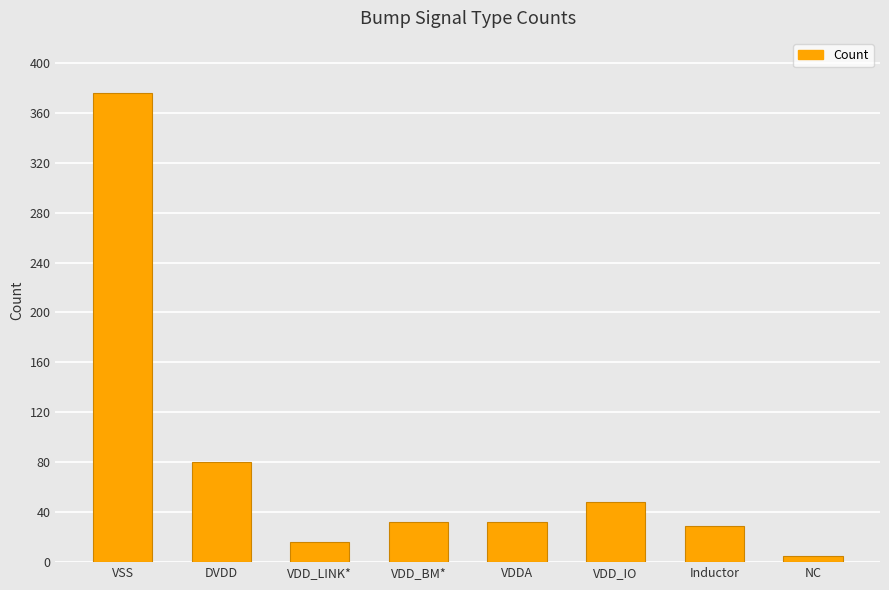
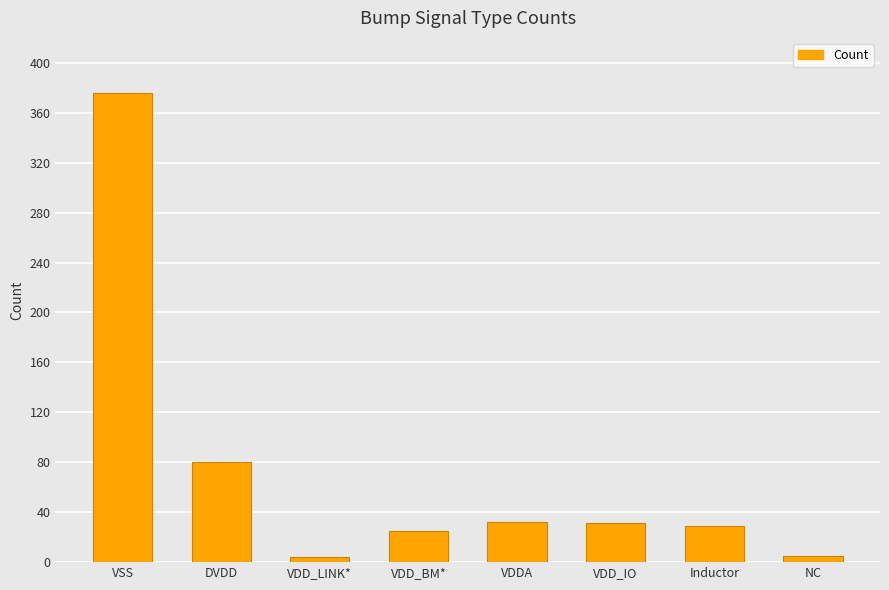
VDD_LINK*: 16 -> 4
VDD_BM*: 32 -> 25
VDD_IO: 48 -> 31
